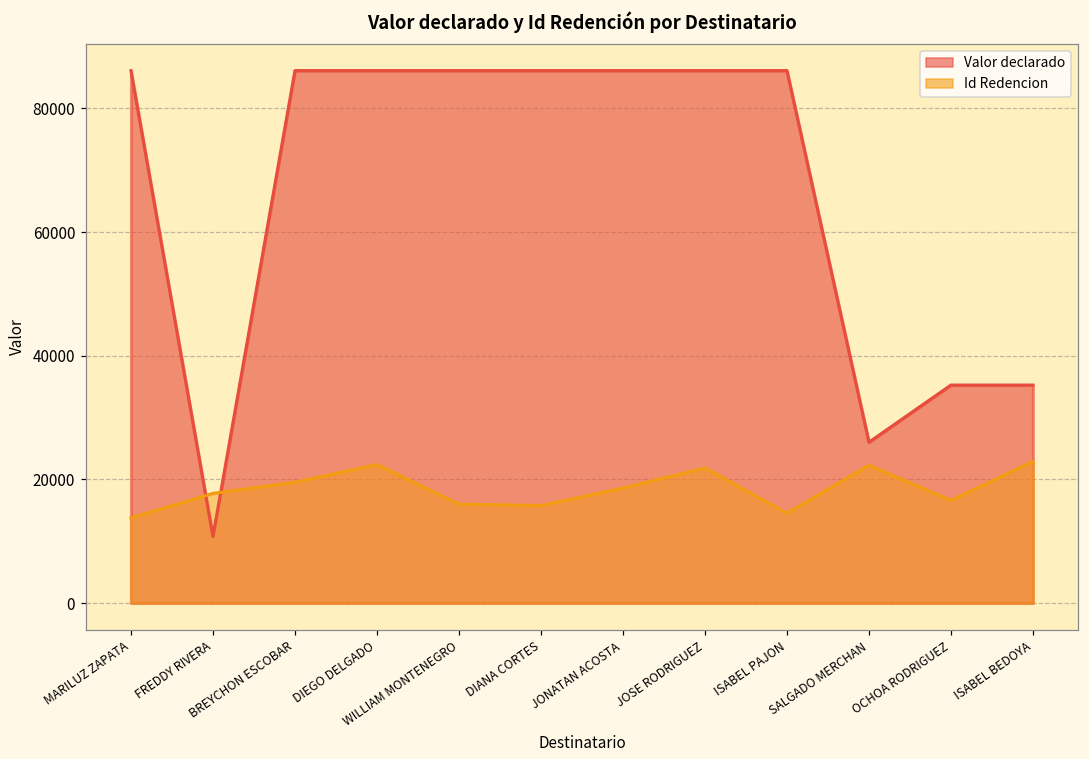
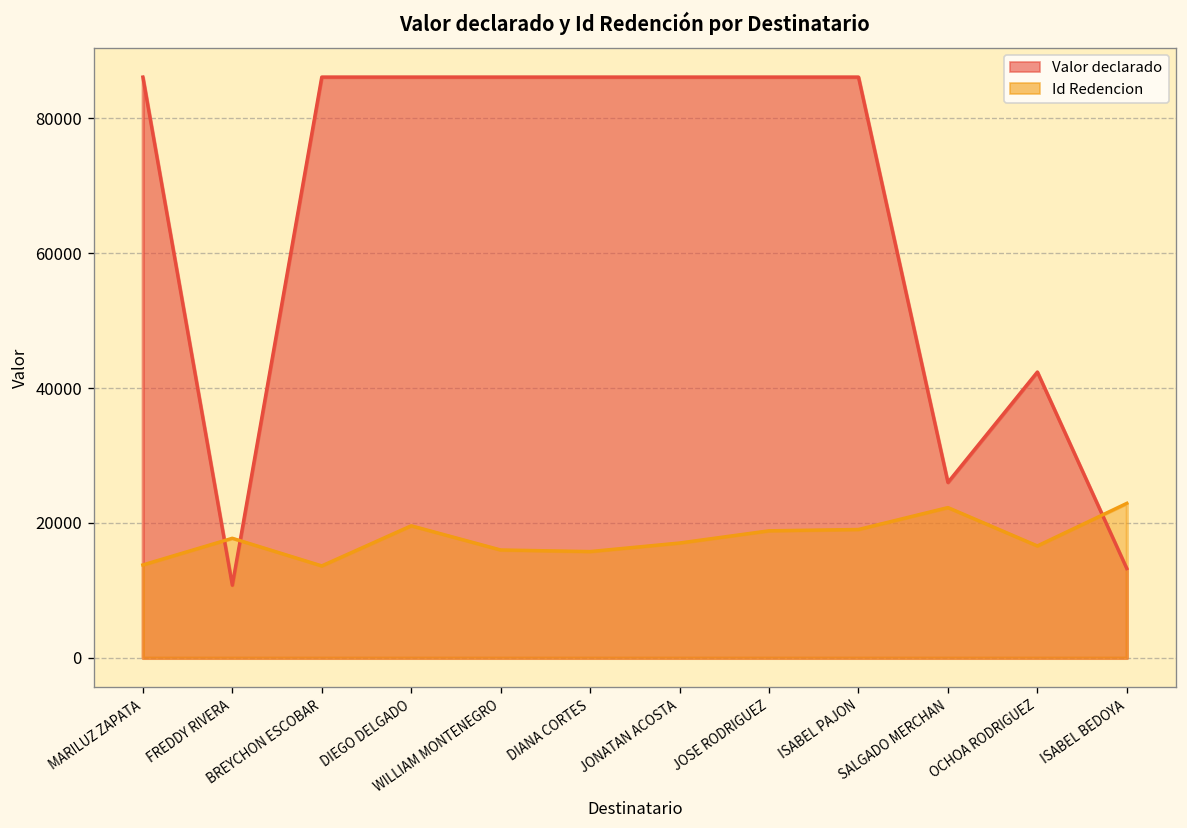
Id Redencion, BREYCHON ESCOBAR: 20000 -> 14000
Id Redencion, DIEGO DELGADO: 22000 -> 20000
Id Redencion, JONATAN ACOSTA: 19000 -> 17000
Id Redencion, JOSE RODRIGUEZ: 22000 -> 19000
Id Redencion, ISABEL PAJON: 15000 -> 19000
Valor declarado, OCHOA RODRIGUEZ: 35000 -> 42000
Valor declarado, ISABEL BEDOYA: 35000 -> 13000
